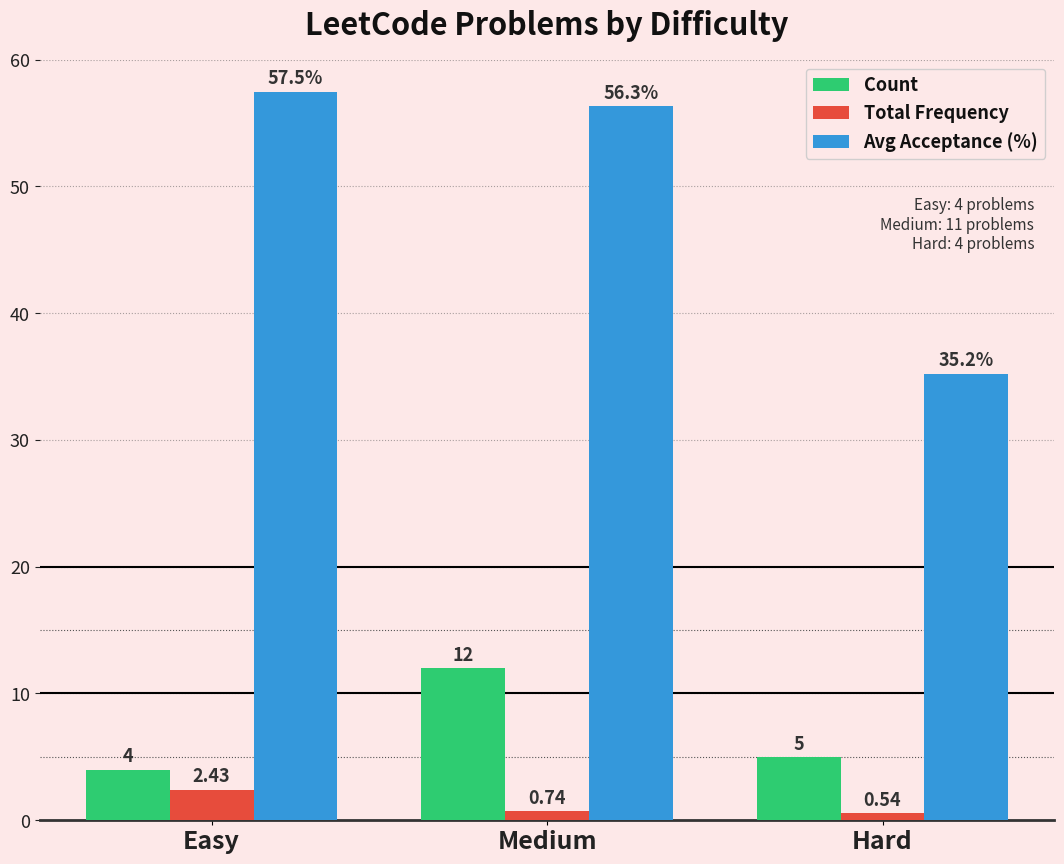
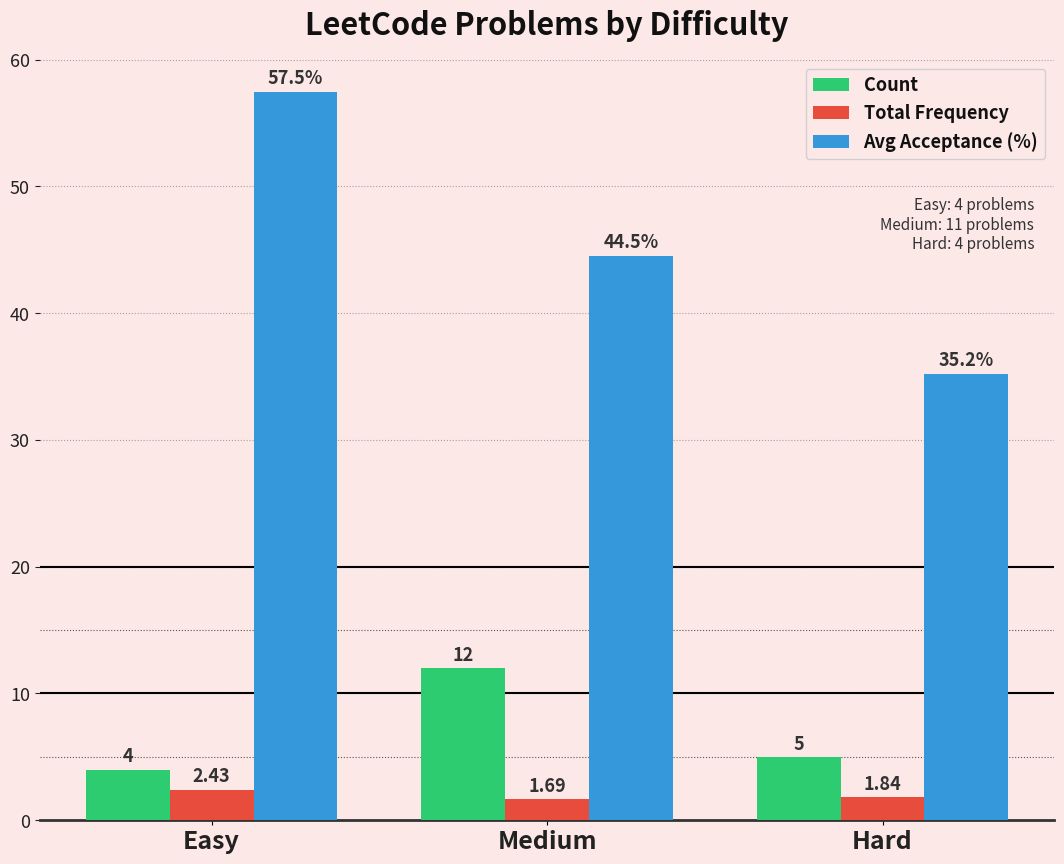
Total Frequency, Medium: 0.74 -> 1.69
Avg Acceptance (%), Medium: 56.3% -> 44.5%
Total Frequency, Hard: 0.54 -> 1.84
